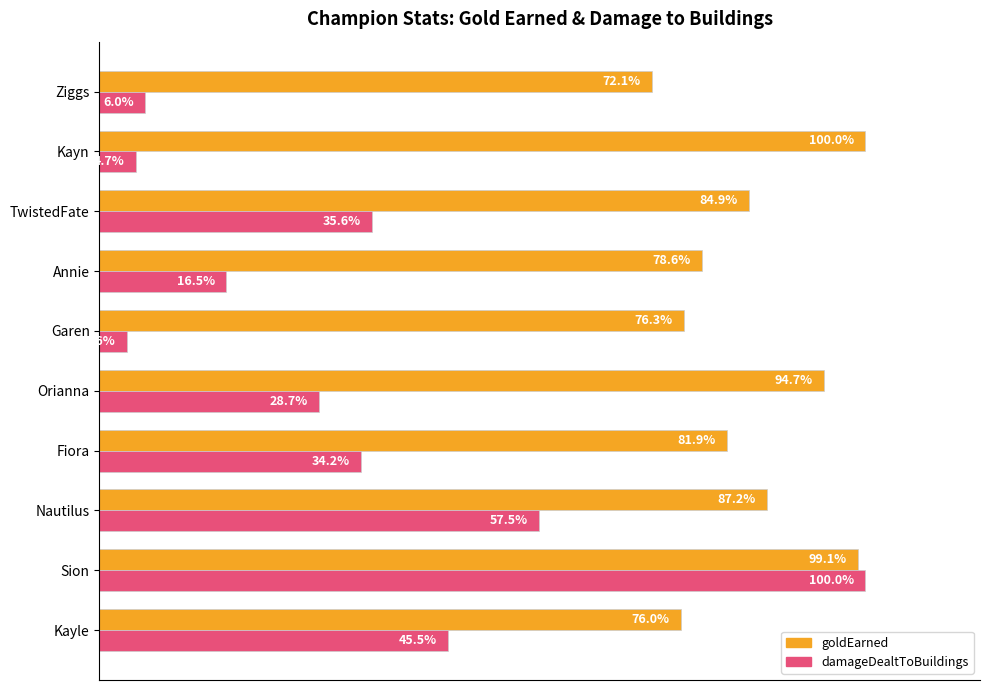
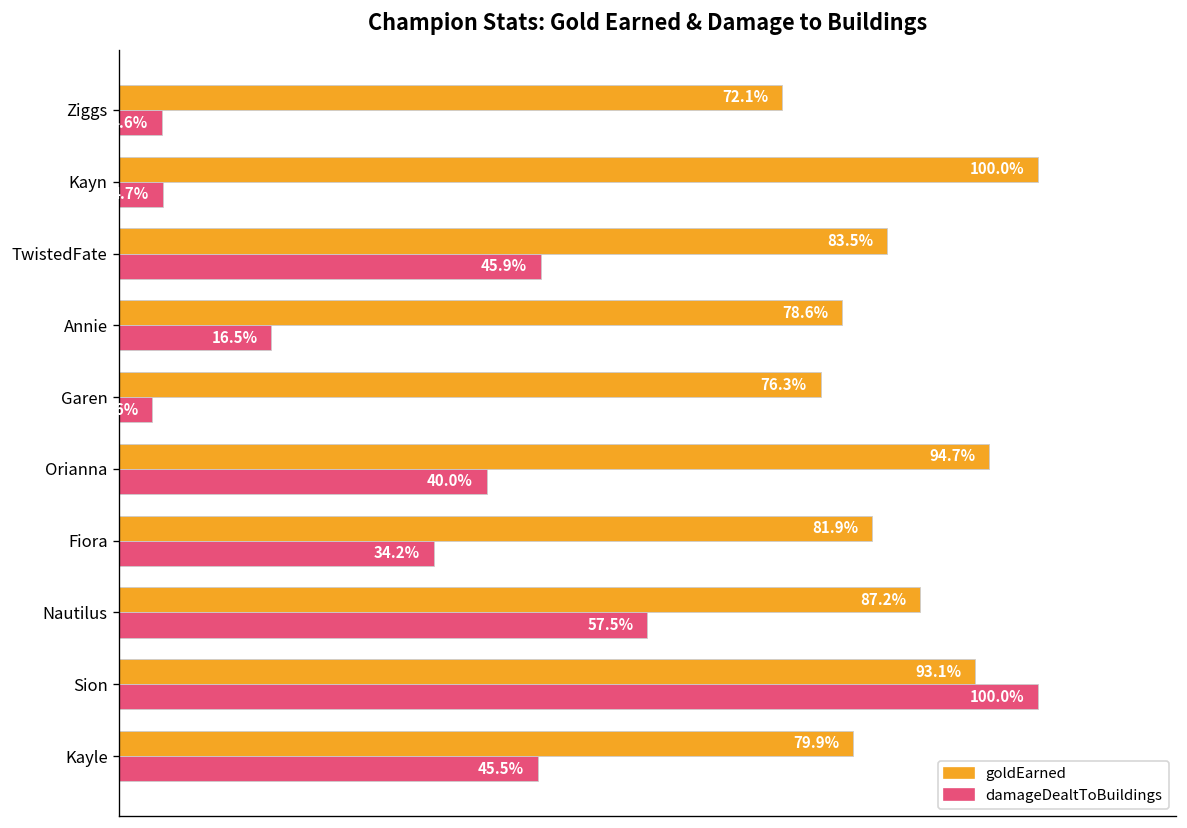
damageDealtToBuildings, Ziggs: 6.0% -> 4.6%
goldEarned, TwistedFate: 84.9% -> 83.5%
damageDealtToBuildings, TwistedFate: 35.6% -> 45.9%
damageDealtToBuildings, Orianna: 28.7% -> 40.0%
goldEarned, Sion: 99.1% -> 93.1%
goldEarned, Kayle: 76.0% -> 79.9%
